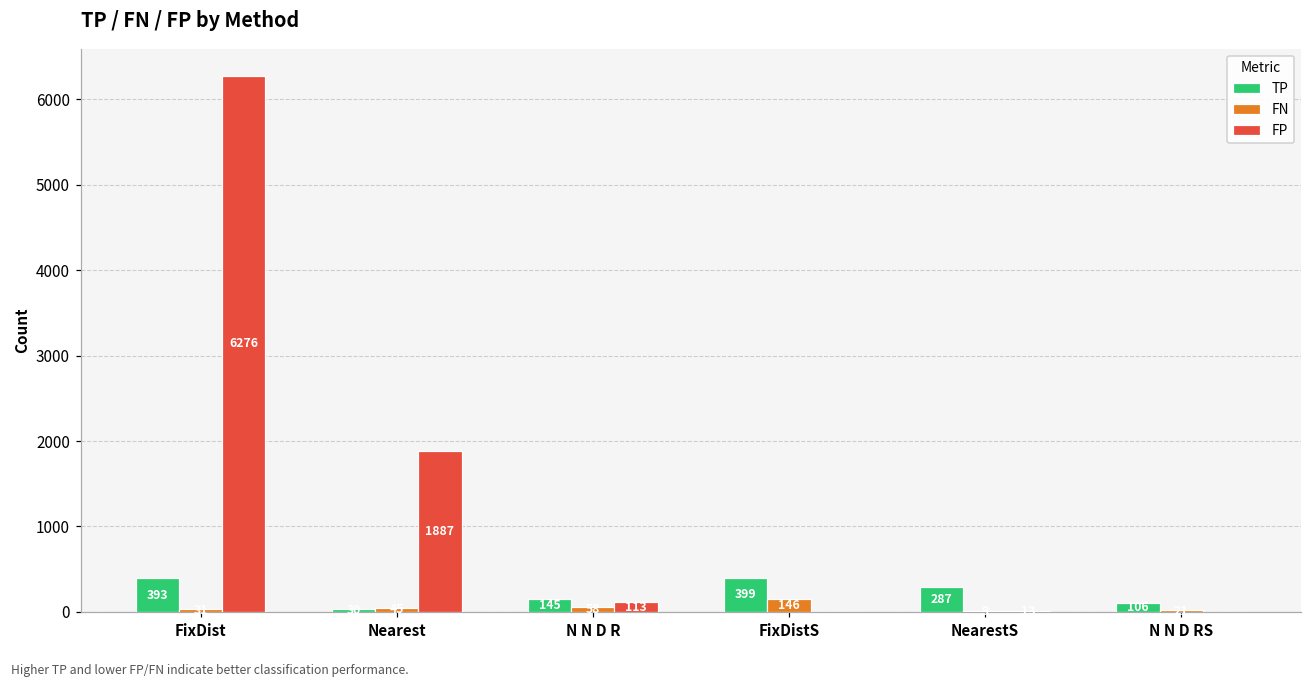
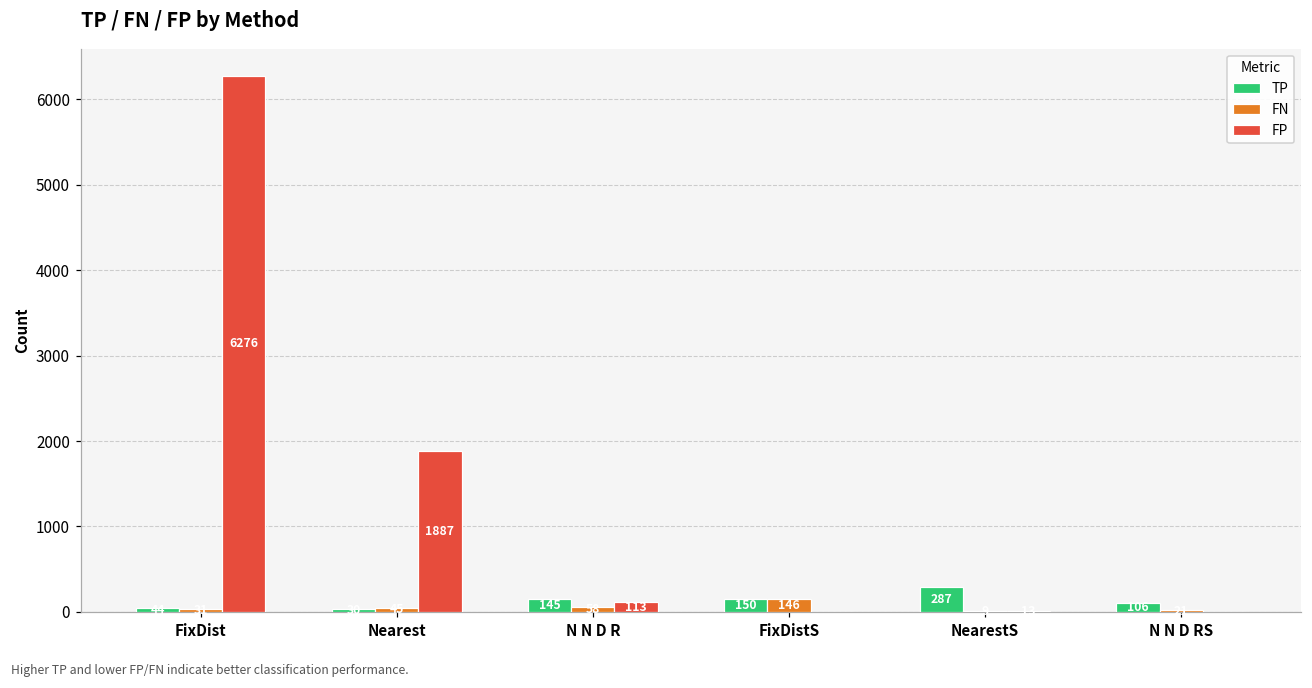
TP, FixDist: 400 -> 0
TP, FixDistS: 399 -> 150
